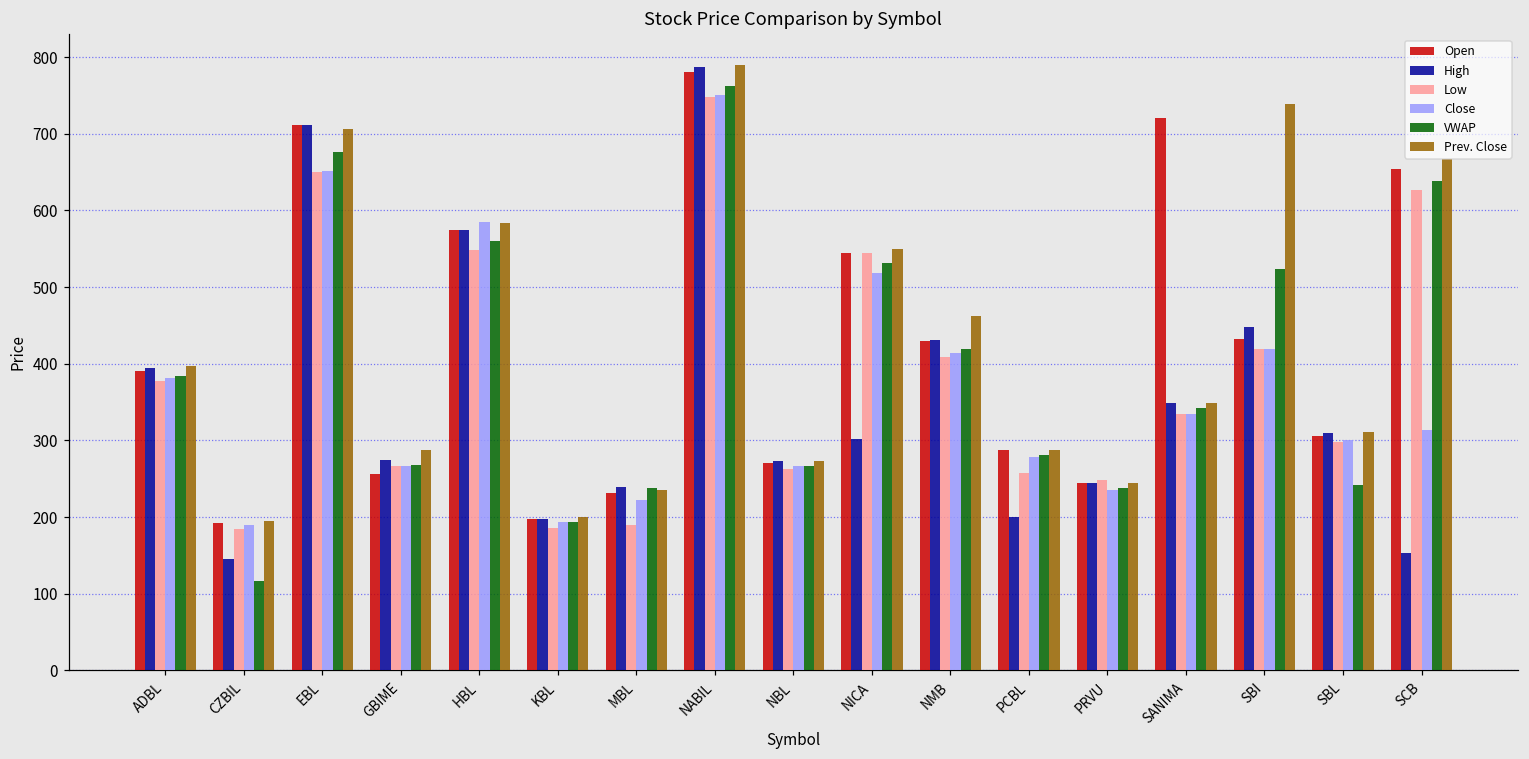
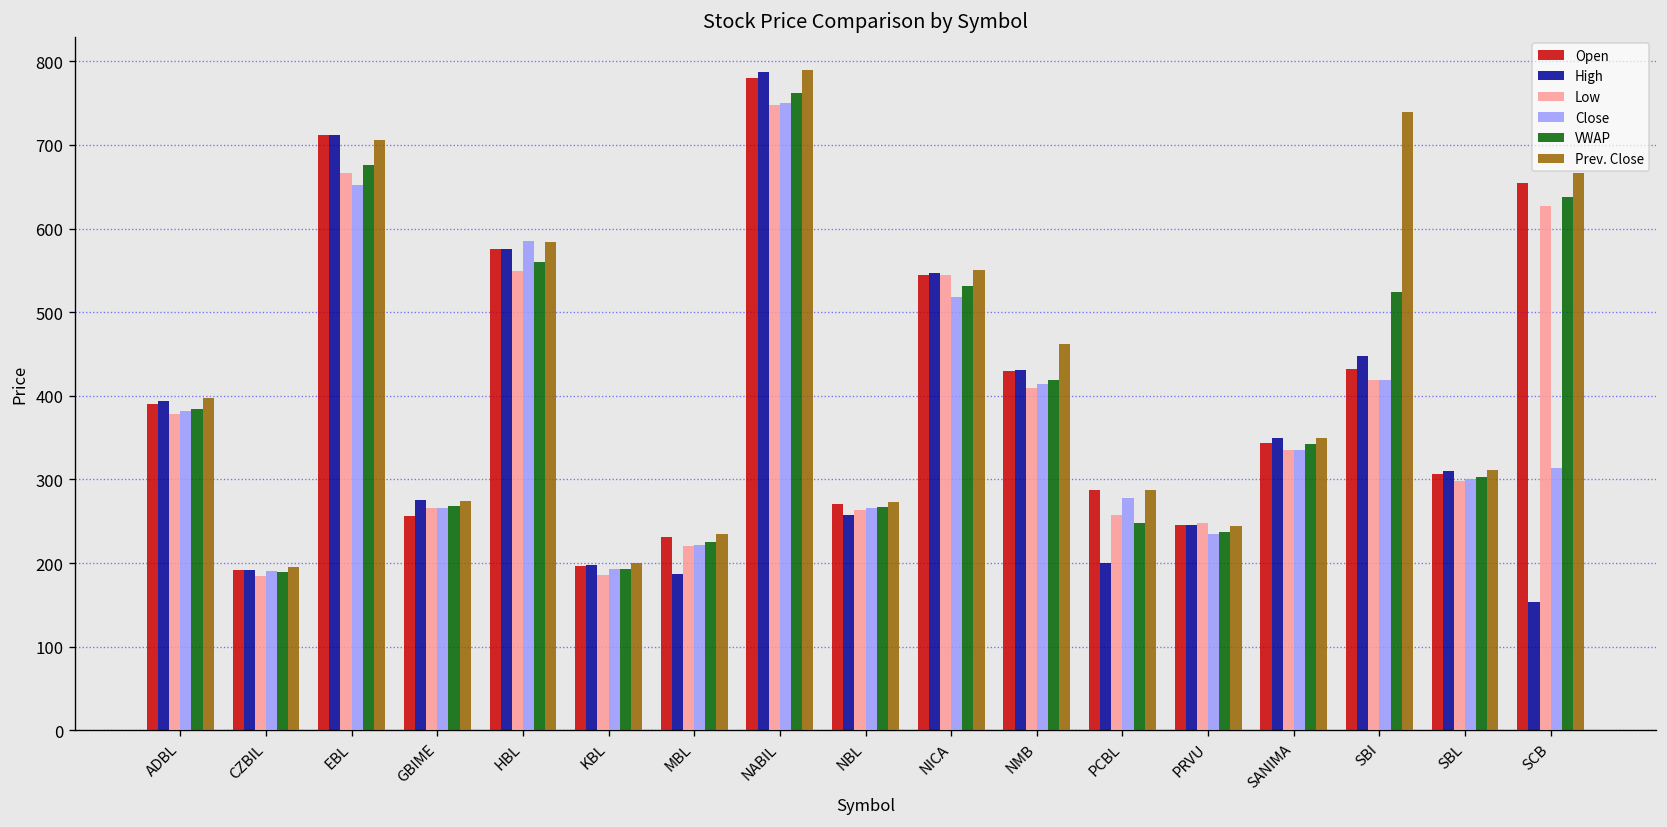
High, CZBIL: 150 -> 190
VWAP, CZBIL: 120 -> 190
Low, EBL: 650 -> 670
Prev. Close, GBIME: 290 -> 270
High, MBL: 240 -> 190
Low, MBL: 190 -> 220
VWAP, MBL: 240 -> 230
High, NBL: 270 -> 260
High, NICA: 300 -> 550
VWAP, PCBL: 280 -> 250
Open, SANIMA: 720 -> 340
VWAP, SBL: 240 -> 300
